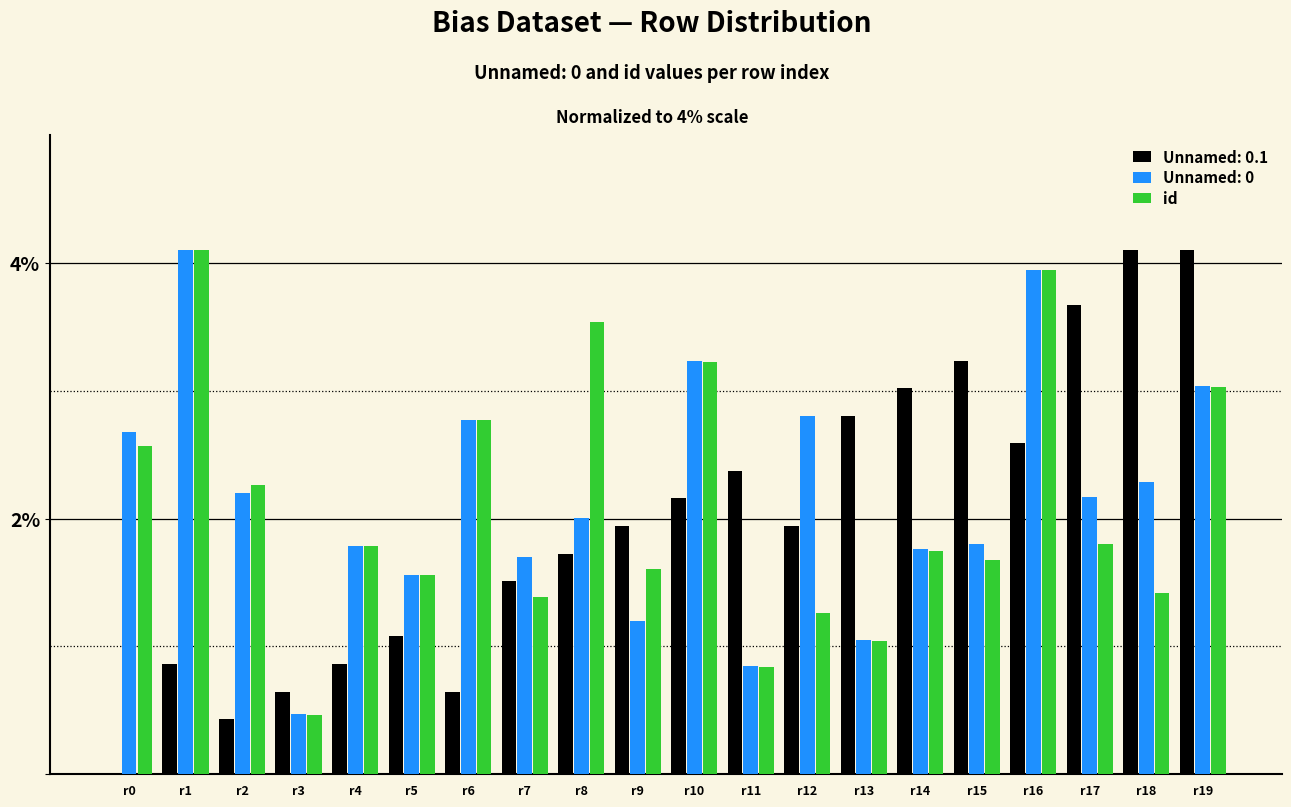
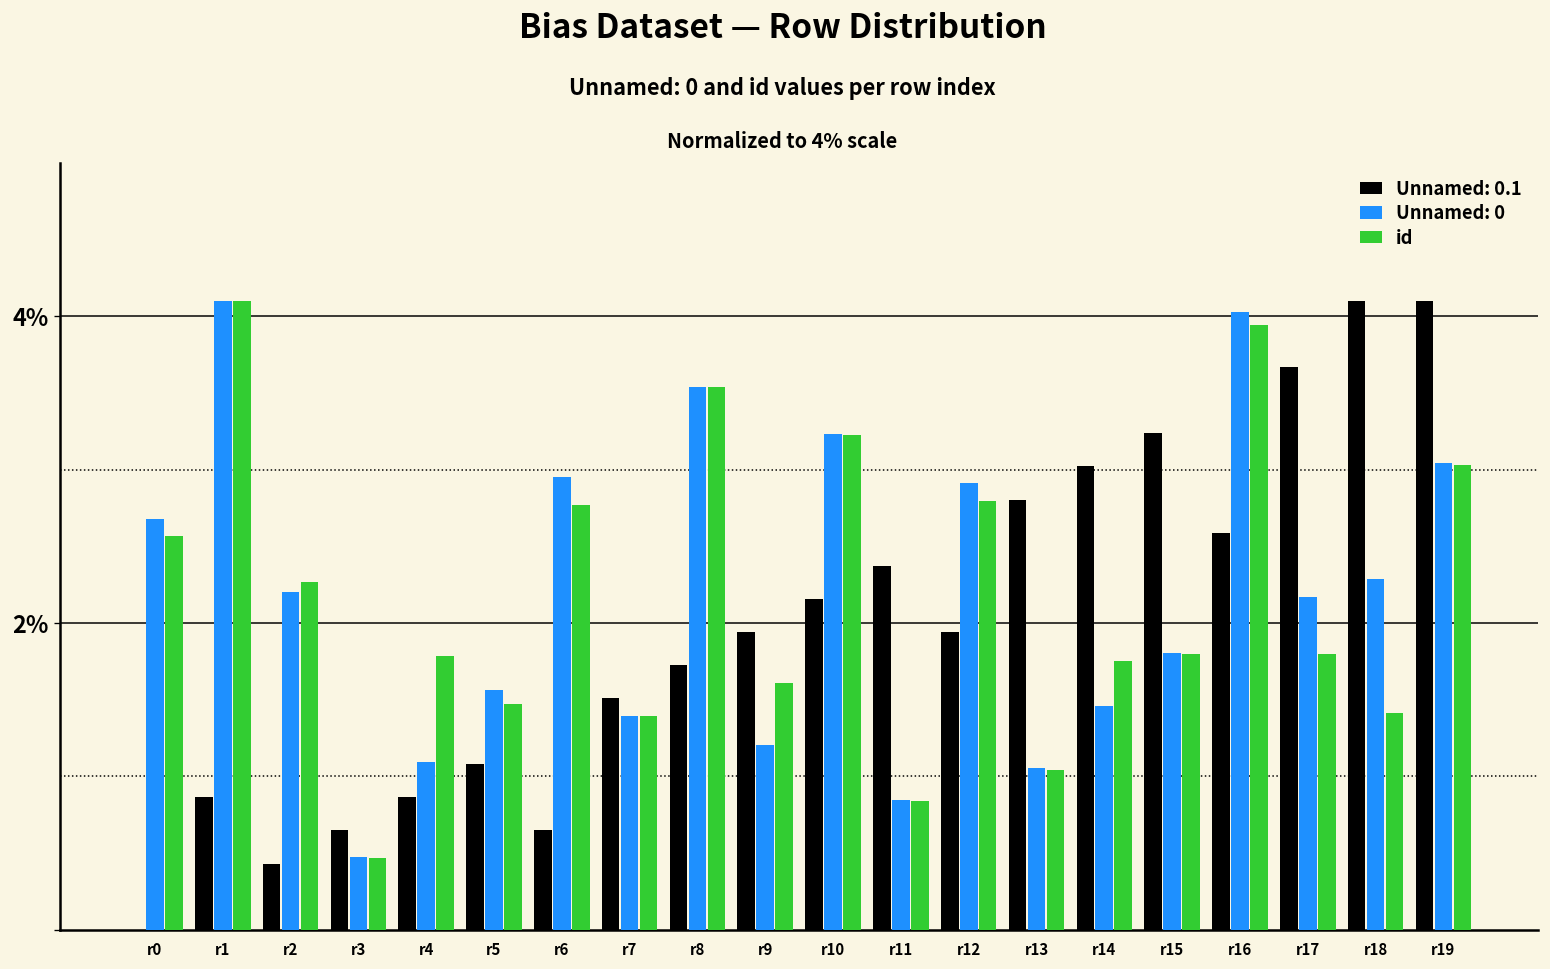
Unnamed: 0, r4: 1.79% -> 1.09%
id, r5: 1.56% -> 1.47%
Unnamed: 0, r6: 2.78% -> 2.96%
Unnamed: 0, r7: 1.70% -> 1.39%
Unnamed: 0, r8: 2.01% -> 3.54%
Unnamed: 0, r12: 2.80% -> 2.91%
id, r12: 1.26% -> 2.79%
Unnamed: 0, r14: 1.76% -> 1.46%
id, r15: 1.68% -> 1.80%
Unnamed: 0, r16: 3.94% -> 4.03%
